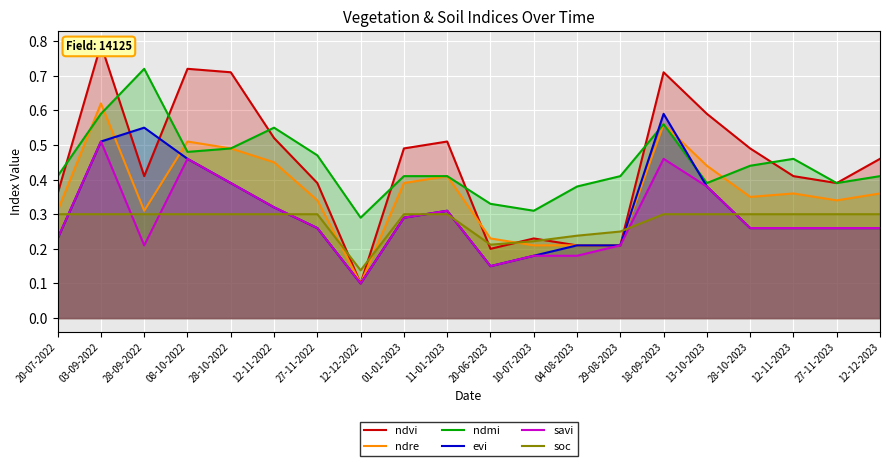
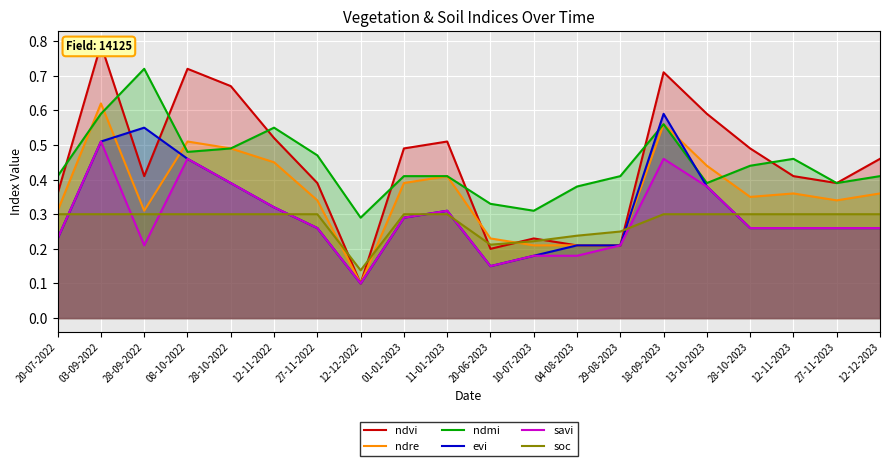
ndvi, 28-10-2022: 0.71 -> 0.67
